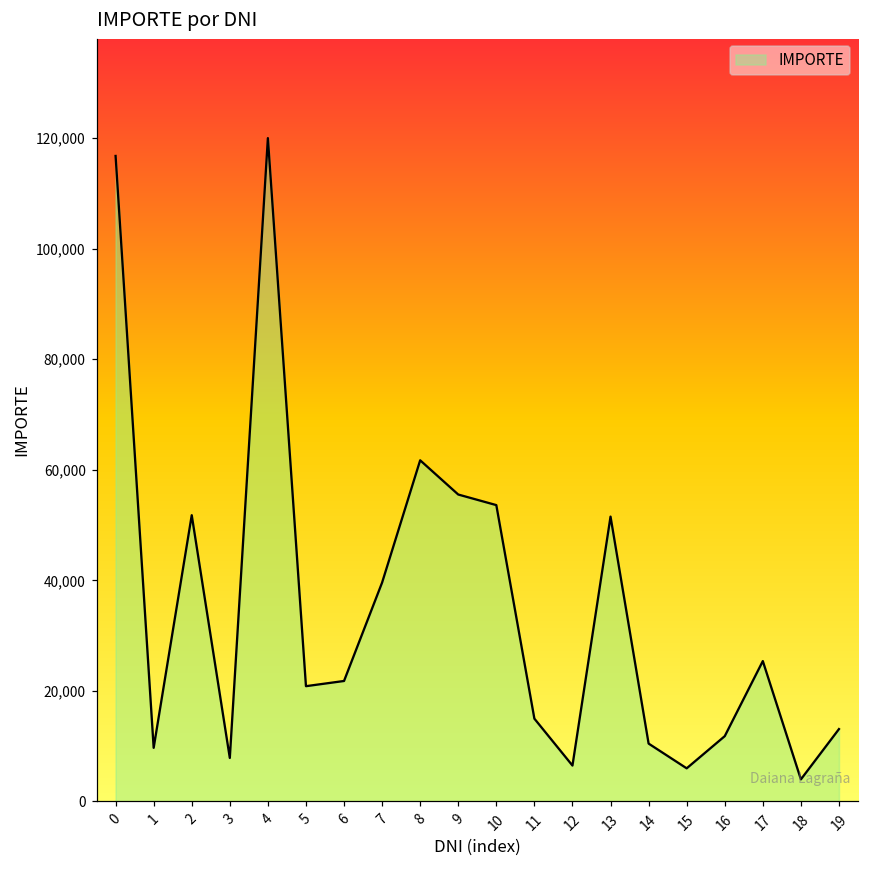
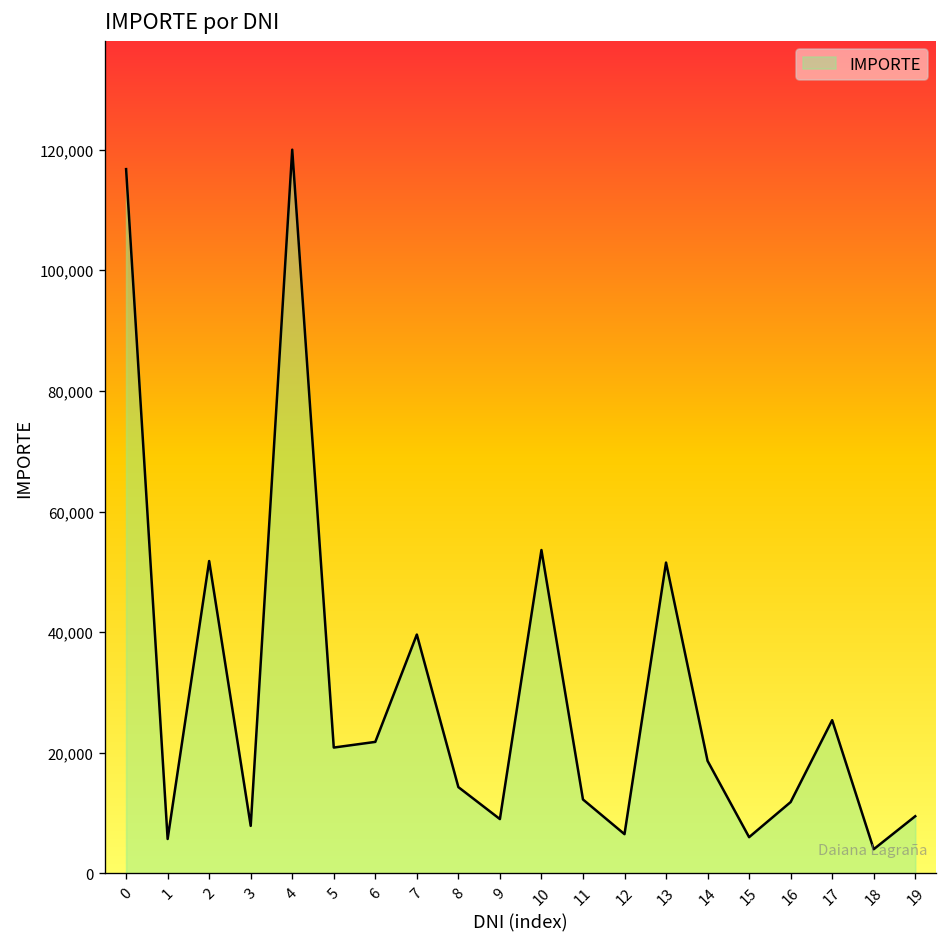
1: 10,000 -> 6,000
8: 62,000 -> 14,000
9: 56,000 -> 9,000
11: 15,000 -> 12,000
14: 10,000 -> 19,000
19: 13,000 -> 9,000
